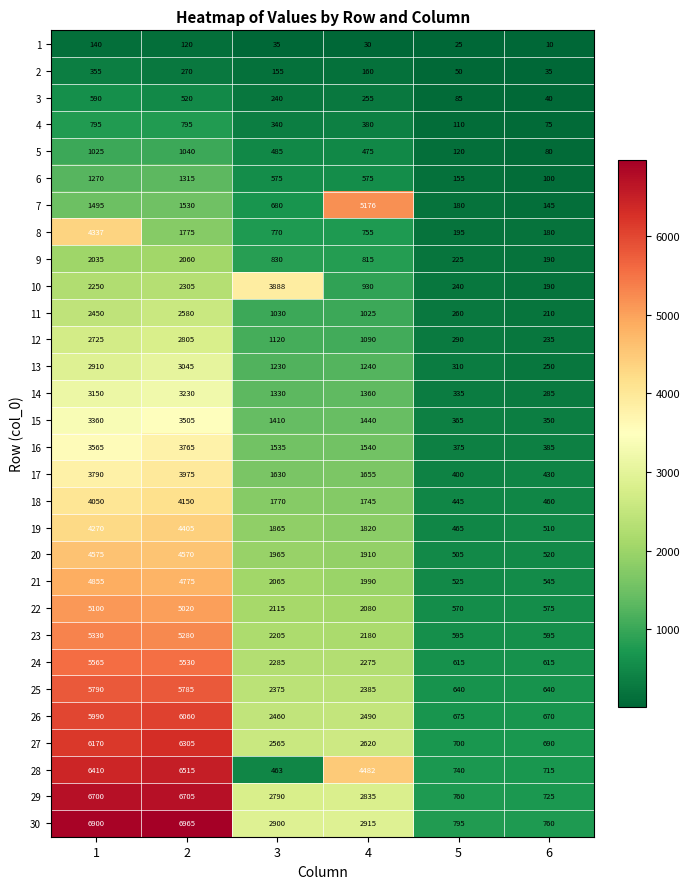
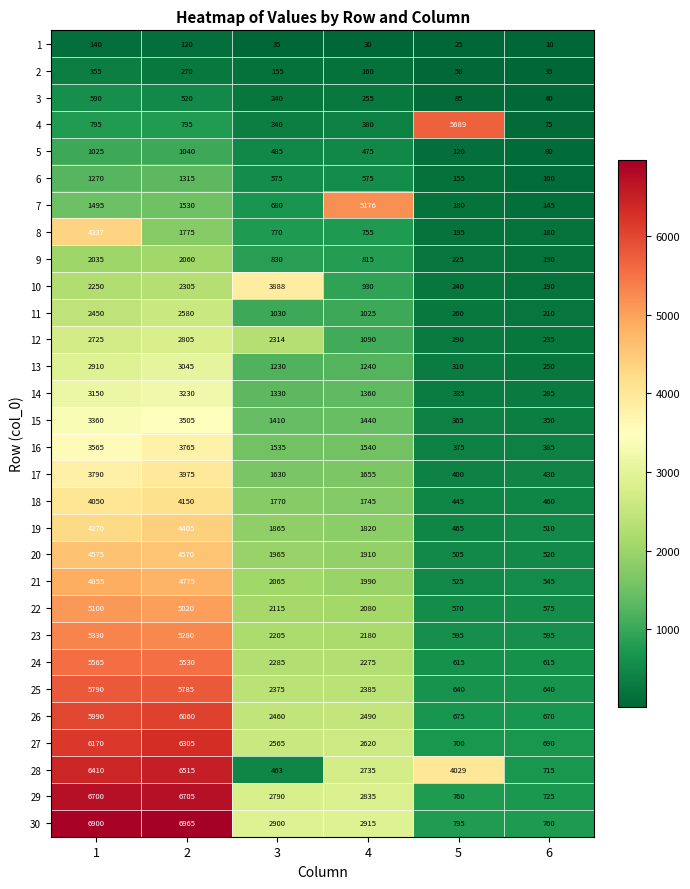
4, 5: 110 -> 5689
12, 3: 1120 -> 2314
28, 4: 4482 -> 2735
28, 5: 740 -> 4029
